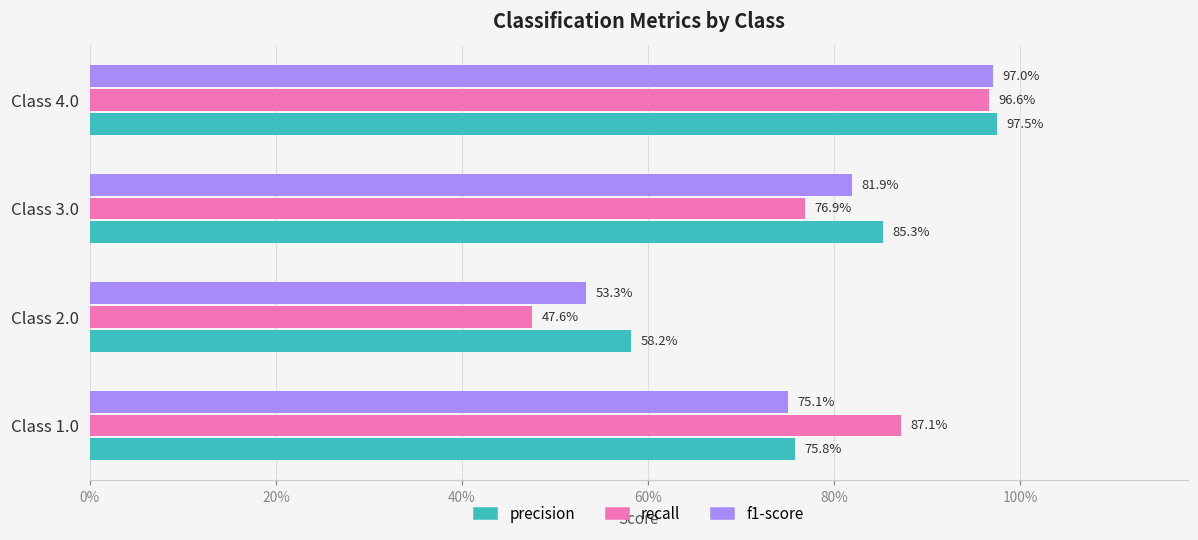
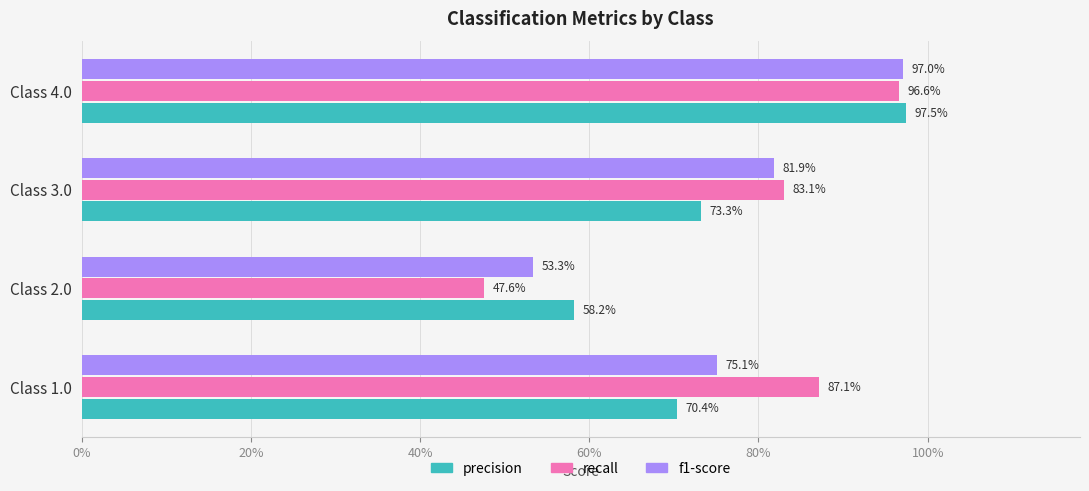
recall, Class 3.0: 76.9% -> 83.1%
precision, Class 3.0: 85.3% -> 73.3%
precision, Class 1.0: 75.8% -> 70.4%
